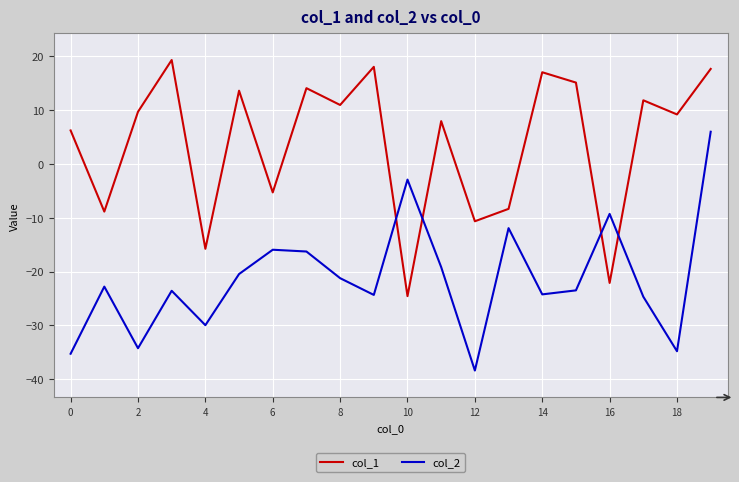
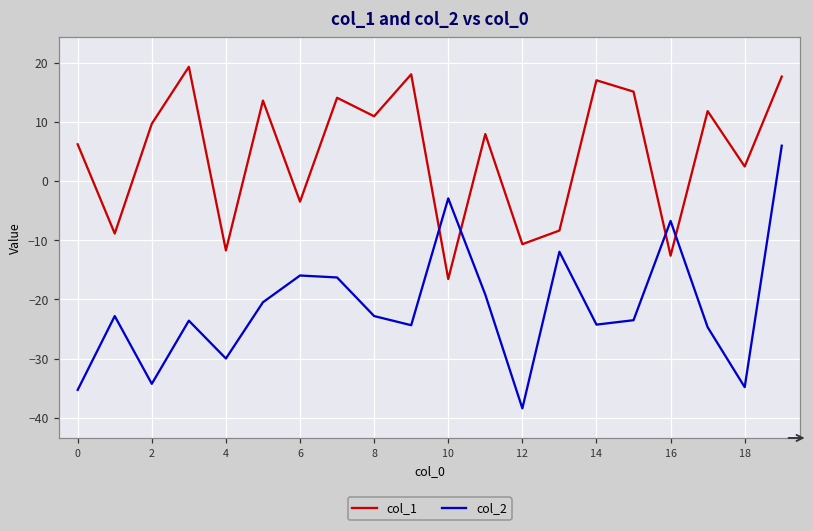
col_1, 4: -16 -> -12
col_1, 6: -5 -> -3
col_2, 8: -21 -> -23
col_1, 10: -25 -> -17
col_1, 16: -22 -> -13
col_2, 16: -9 -> -7
col_1, 18: 9 -> 2
